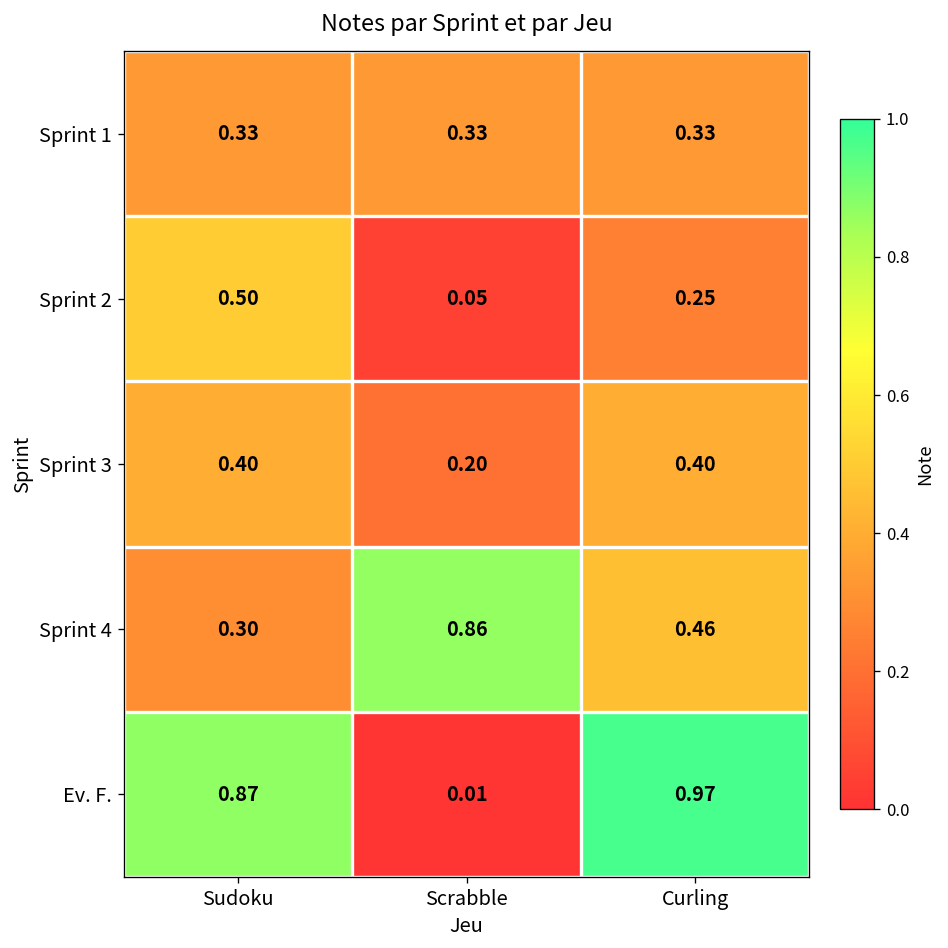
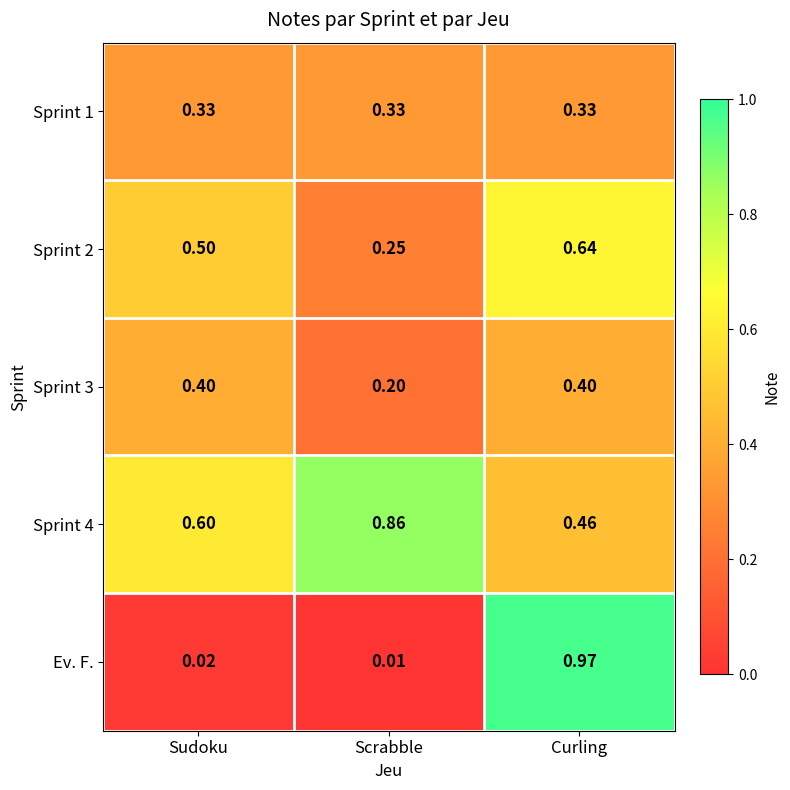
Sprint 2, Scrabble: 0.05 -> 0.25
Sprint 2, Curling: 0.25 -> 0.64
Sprint 4, Sudoku: 0.30 -> 0.60
Ev. F., Sudoku: 0.87 -> 0.02
